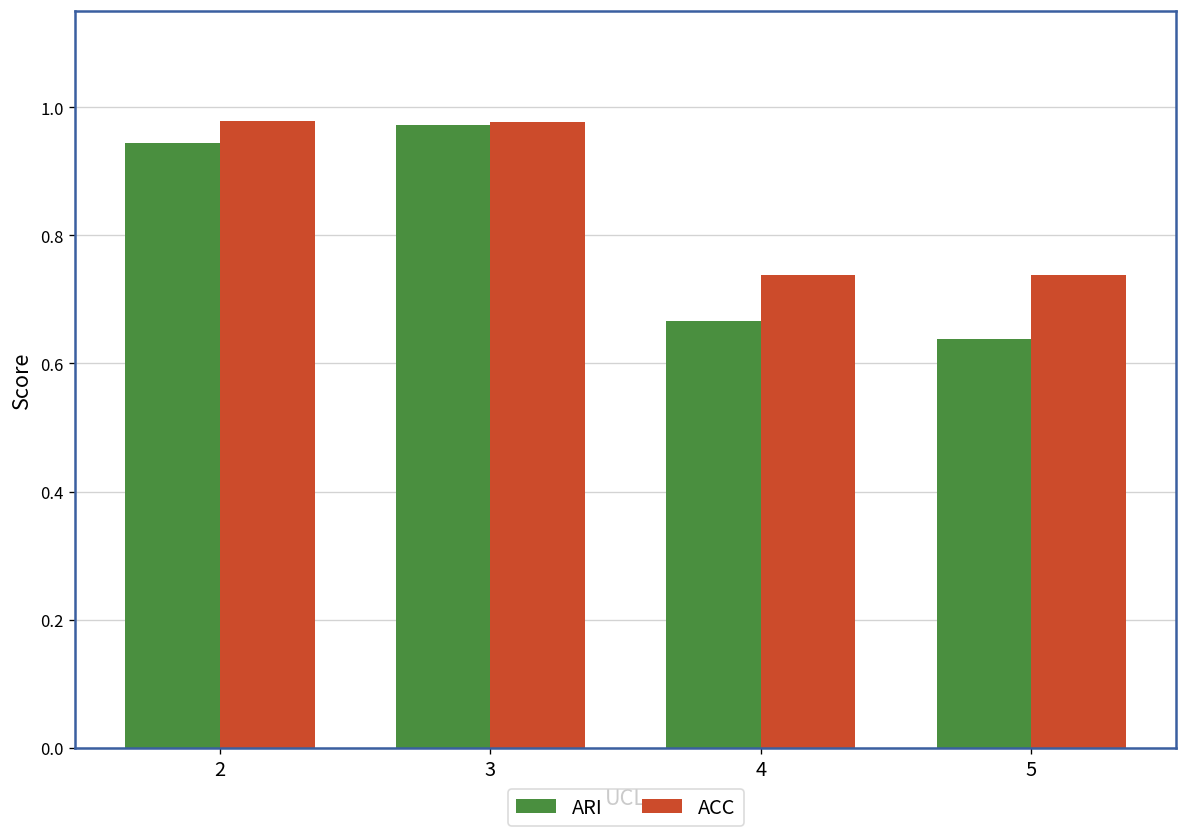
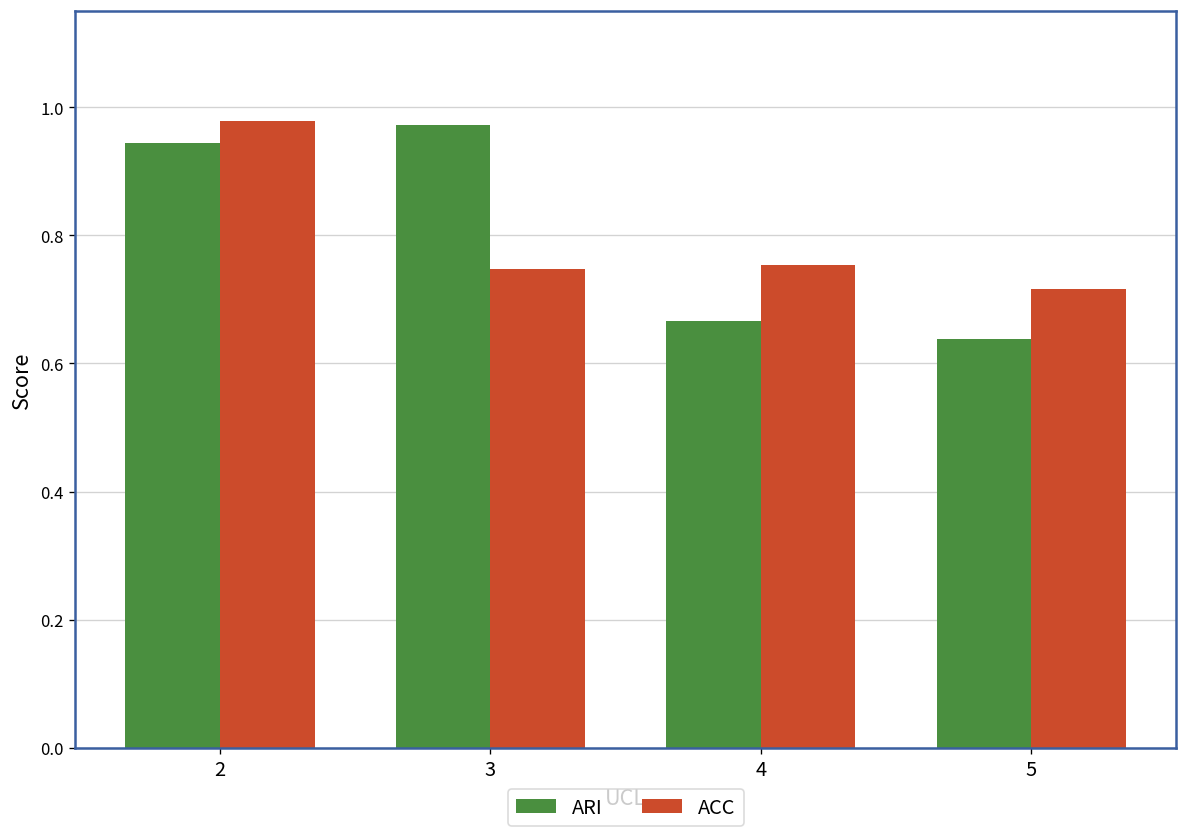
ACC, 3: 0.98 -> 0.75
ACC, 4: 0.74 -> 0.75
ACC, 5: 0.74 -> 0.72
